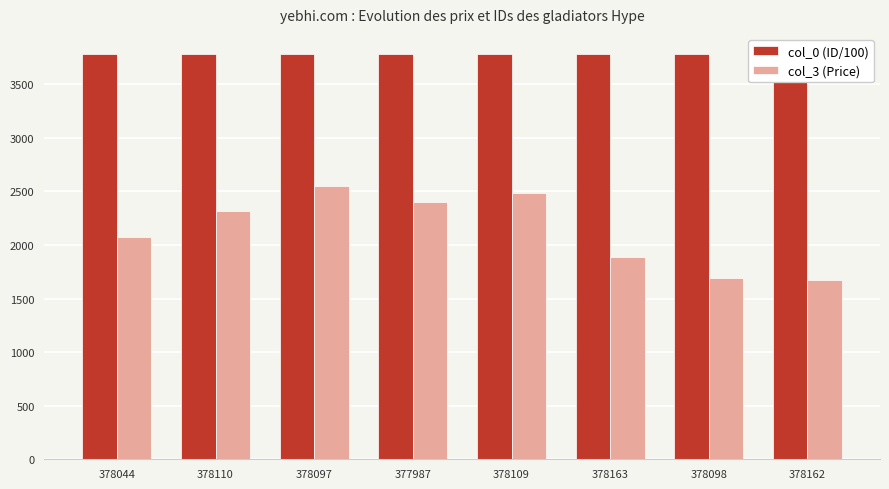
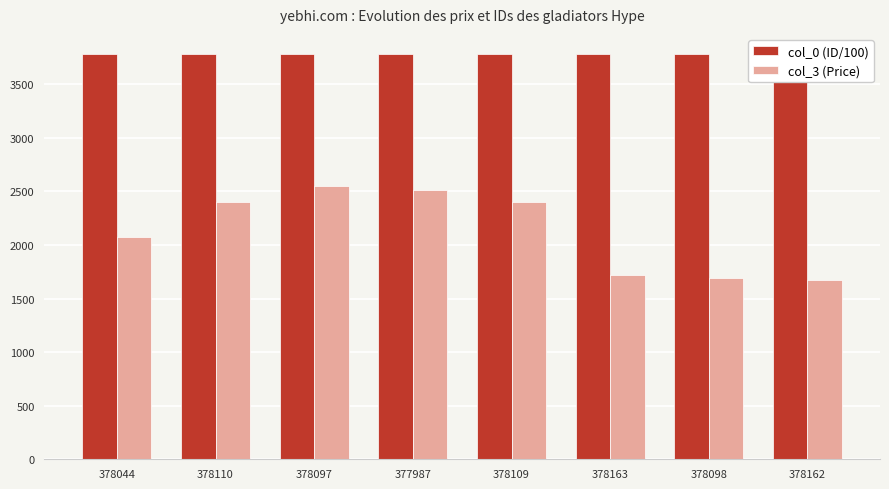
col_3 (Price), 378110: 2310 -> 2400
col_3 (Price), 377987: 2400 -> 2520
col_3 (Price), 378109: 2480 -> 2400
col_3 (Price), 378163: 1890 -> 1720
